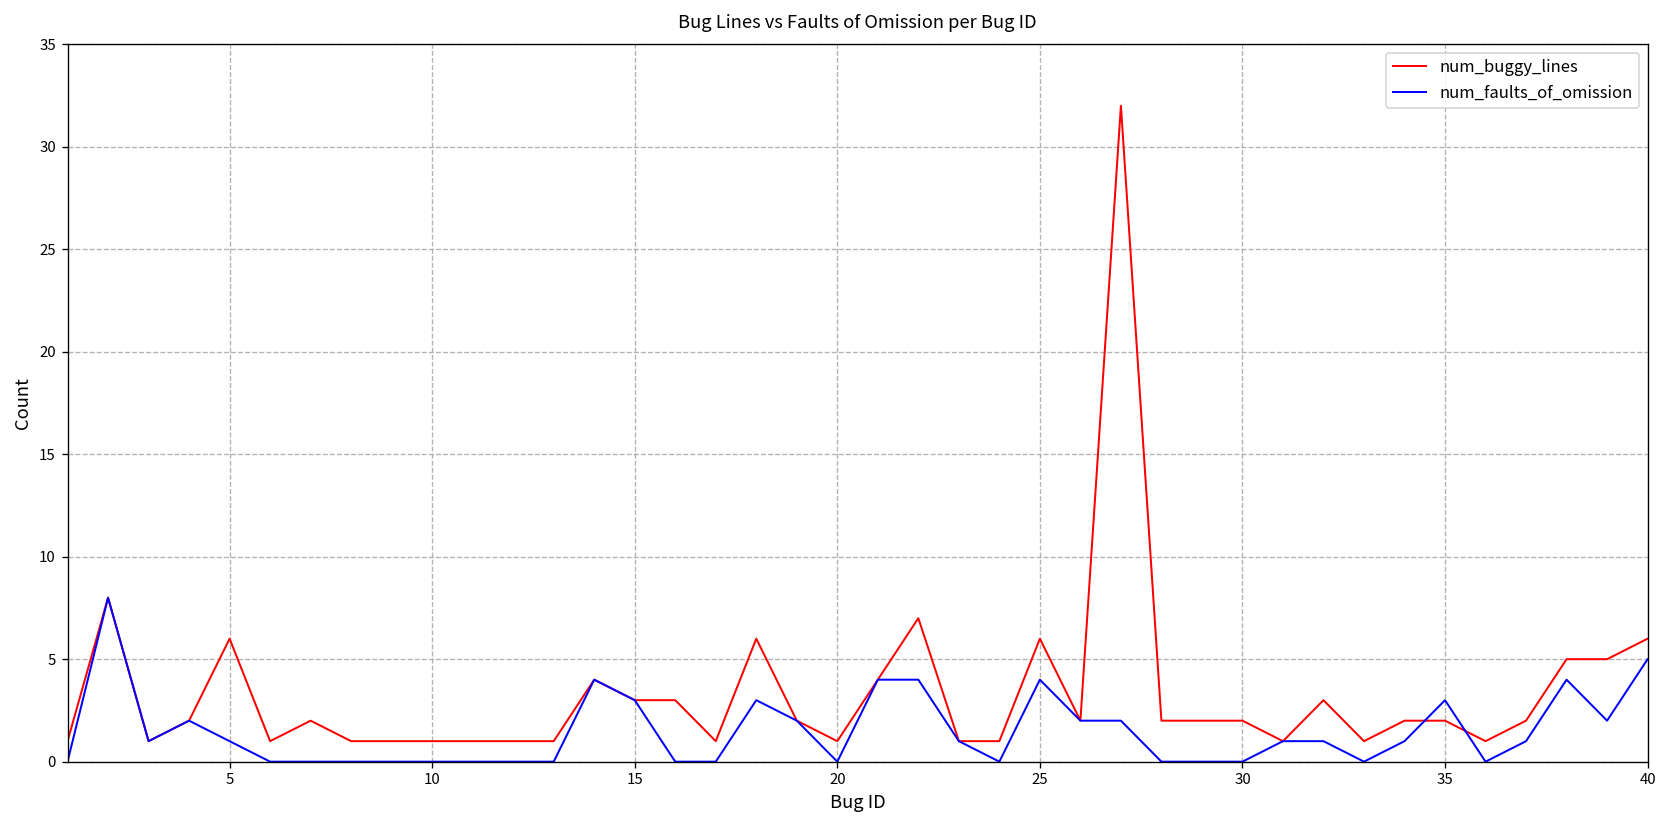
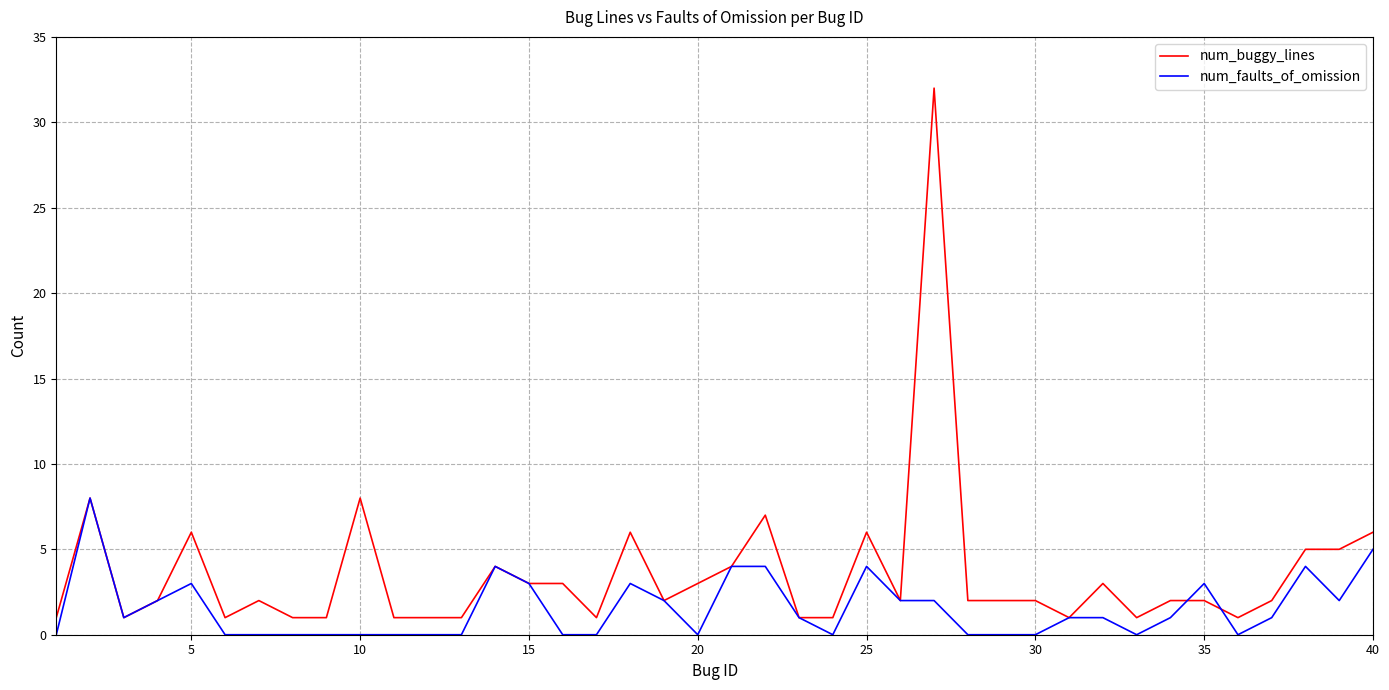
num_faults_of_omission, 5: 1 -> 3
num_buggy_lines, 10: 1 -> 8
num_buggy_lines, 20: 1 -> 3
